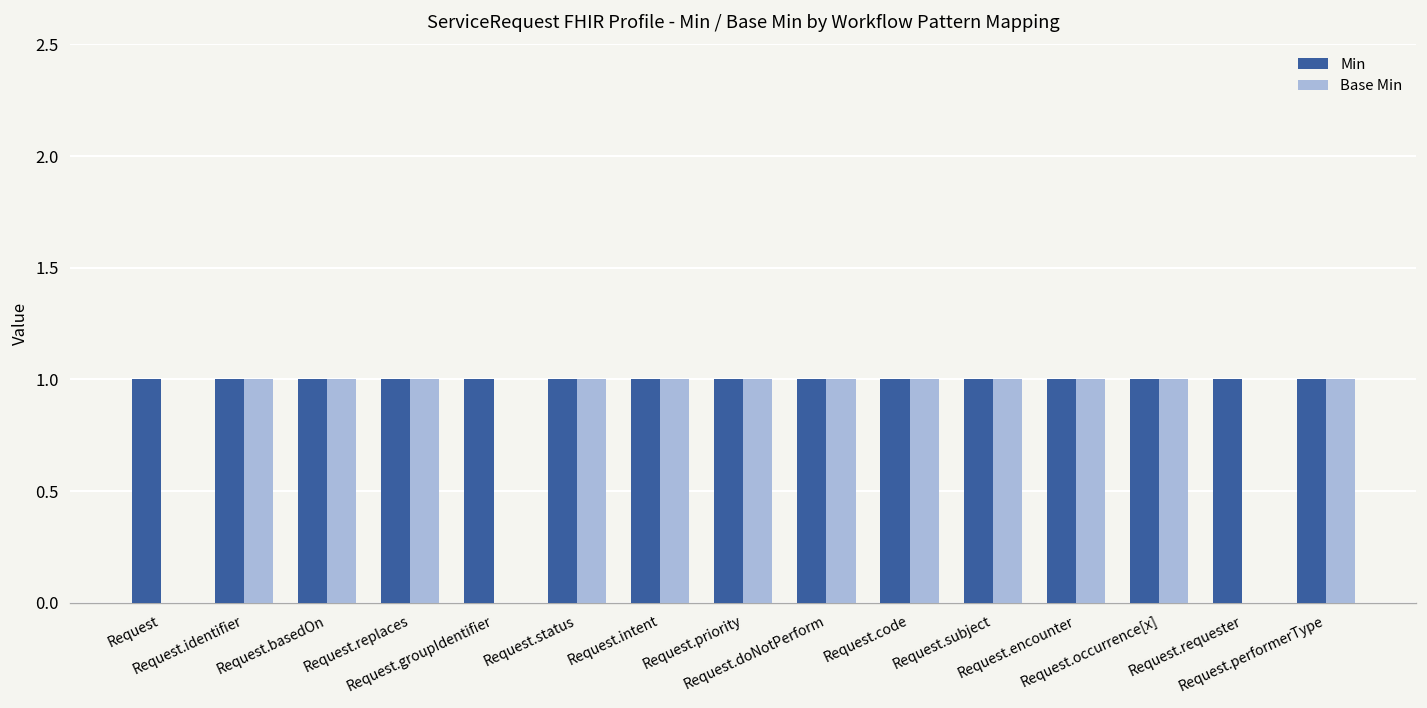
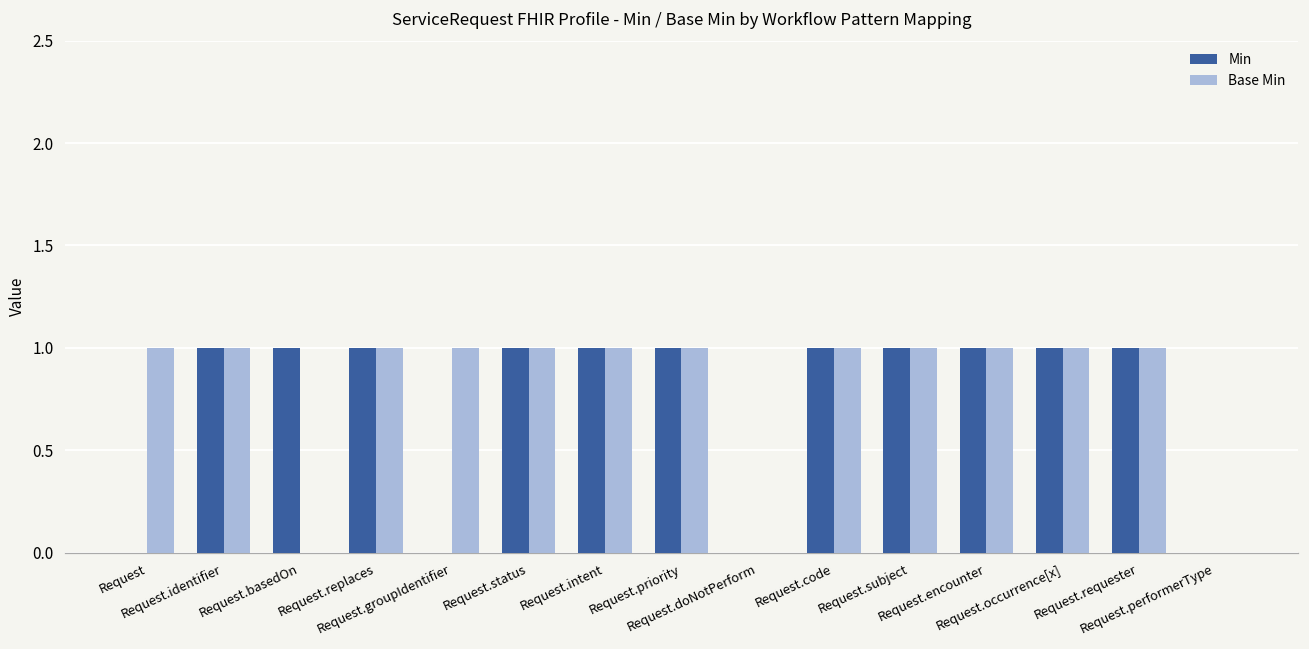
Min, Request: 1 -> 0
Base Min, Request: 0 -> 1
Base Min, Request.basedOn: 1 -> 0
Min, Request.groupIdentifier: 1 -> 0
Base Min, Request.groupIdentifier: 0 -> 1
Min, Request.doNotPerform: 1 -> 0
Base Min, Request.doNotPerform: 1 -> 0
Base Min, Request.requester: 0 -> 1
Min, Request.performerType: 1 -> 0
Base Min, Request.performerType: 1 -> 0
